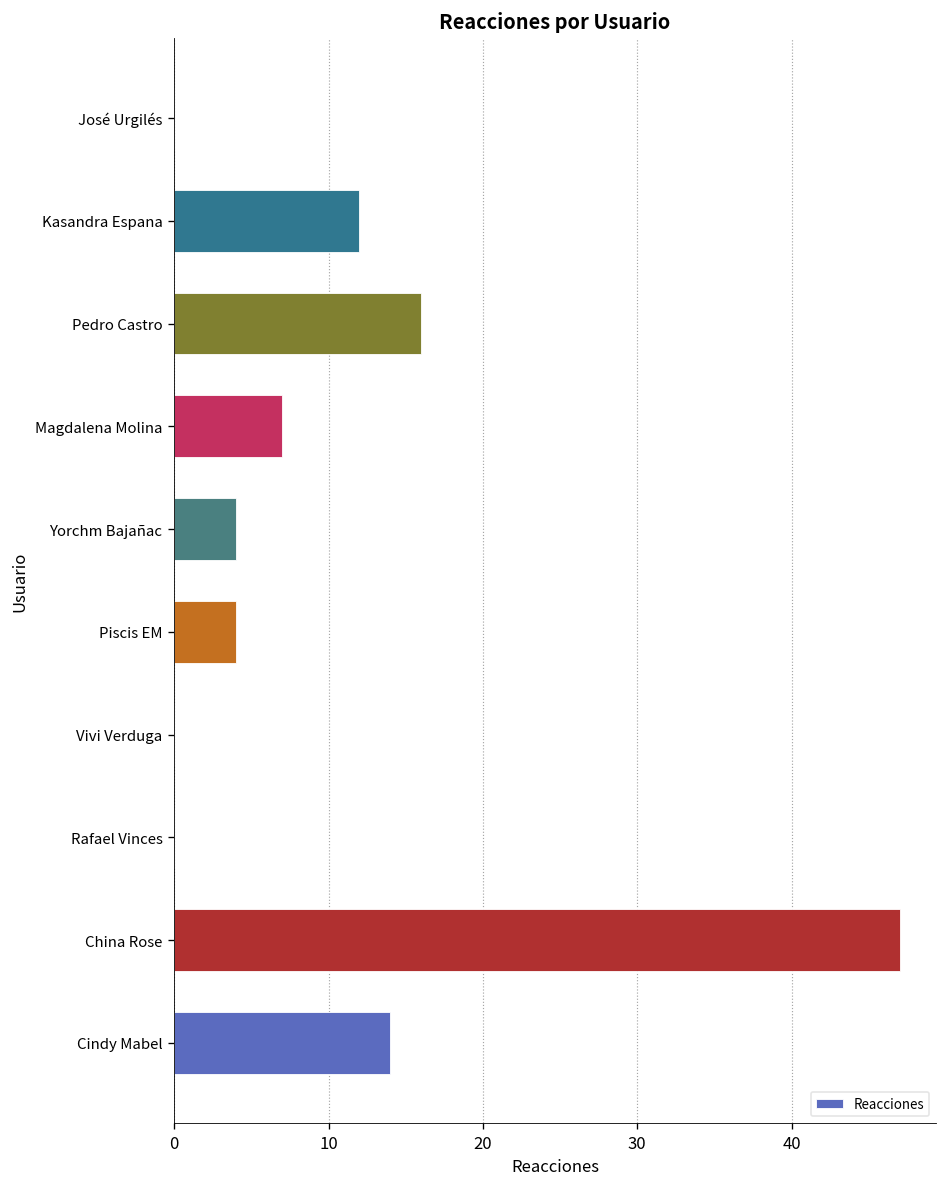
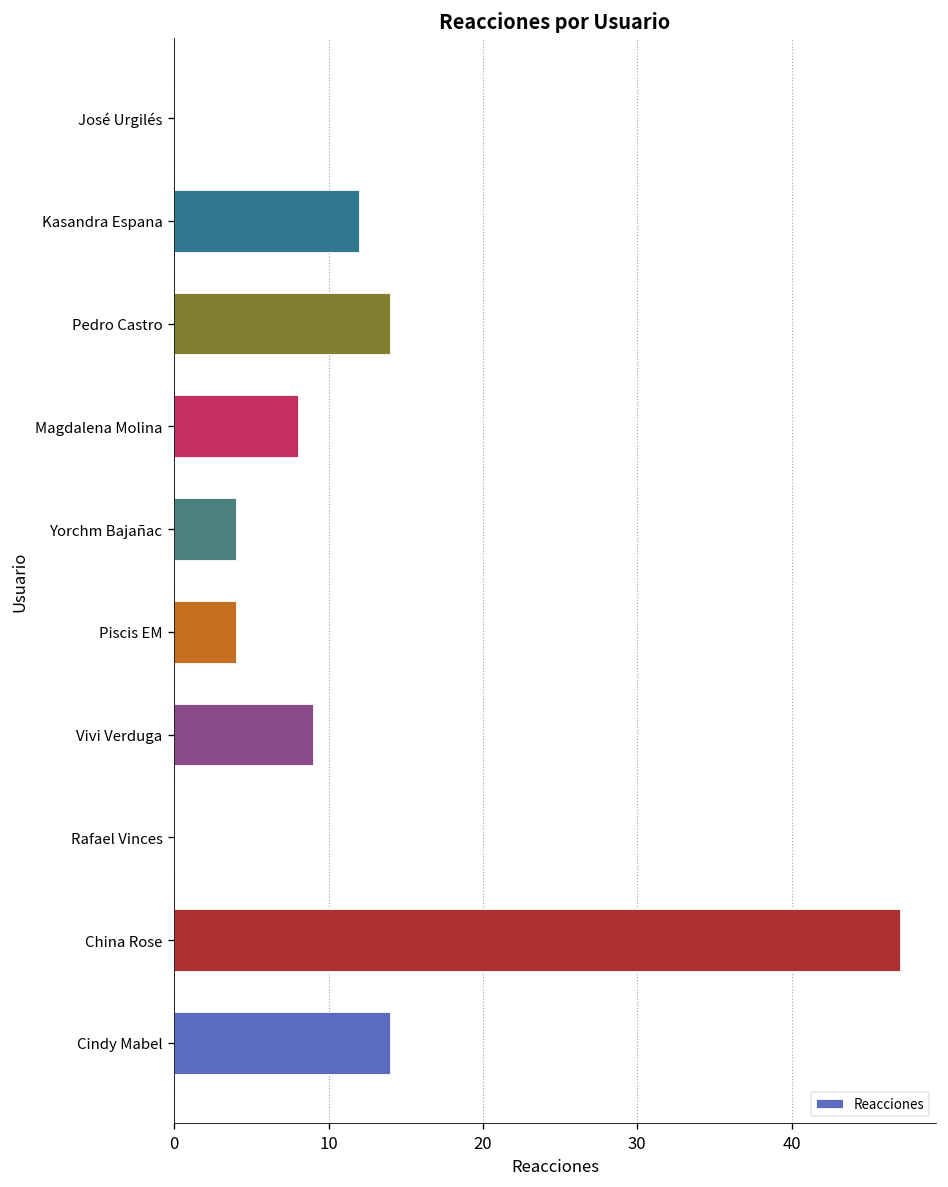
Pedro Castro: 16 -> 14
Magdalena Molina: 7 -> 8
Vivi Verduga: 0 -> 9
